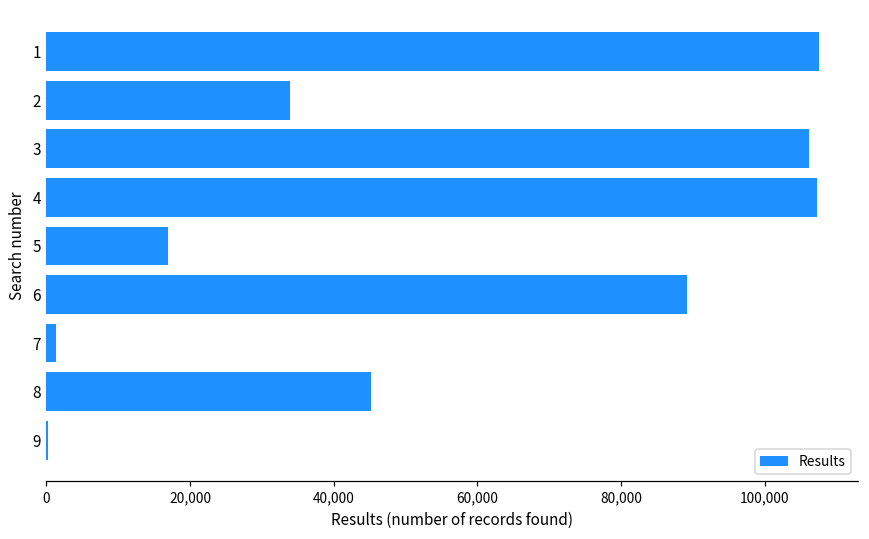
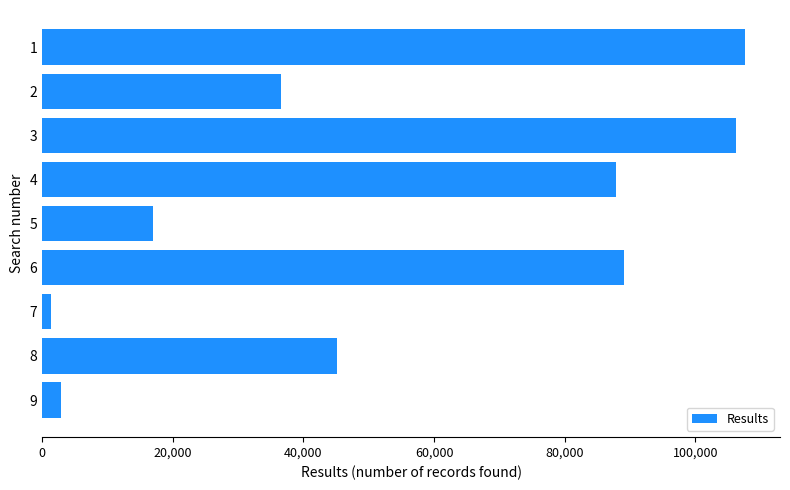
2: 34,000 -> 37,000
4: 107,000 -> 88,000
9: 0 -> 3,000
